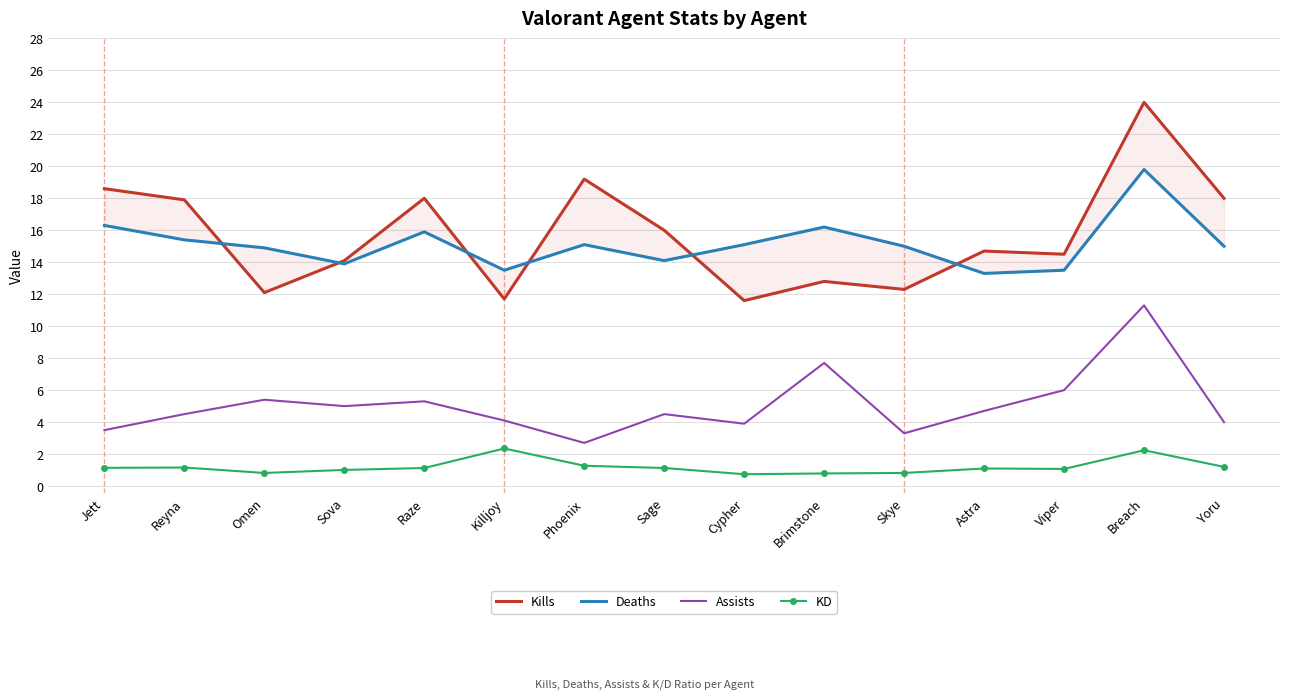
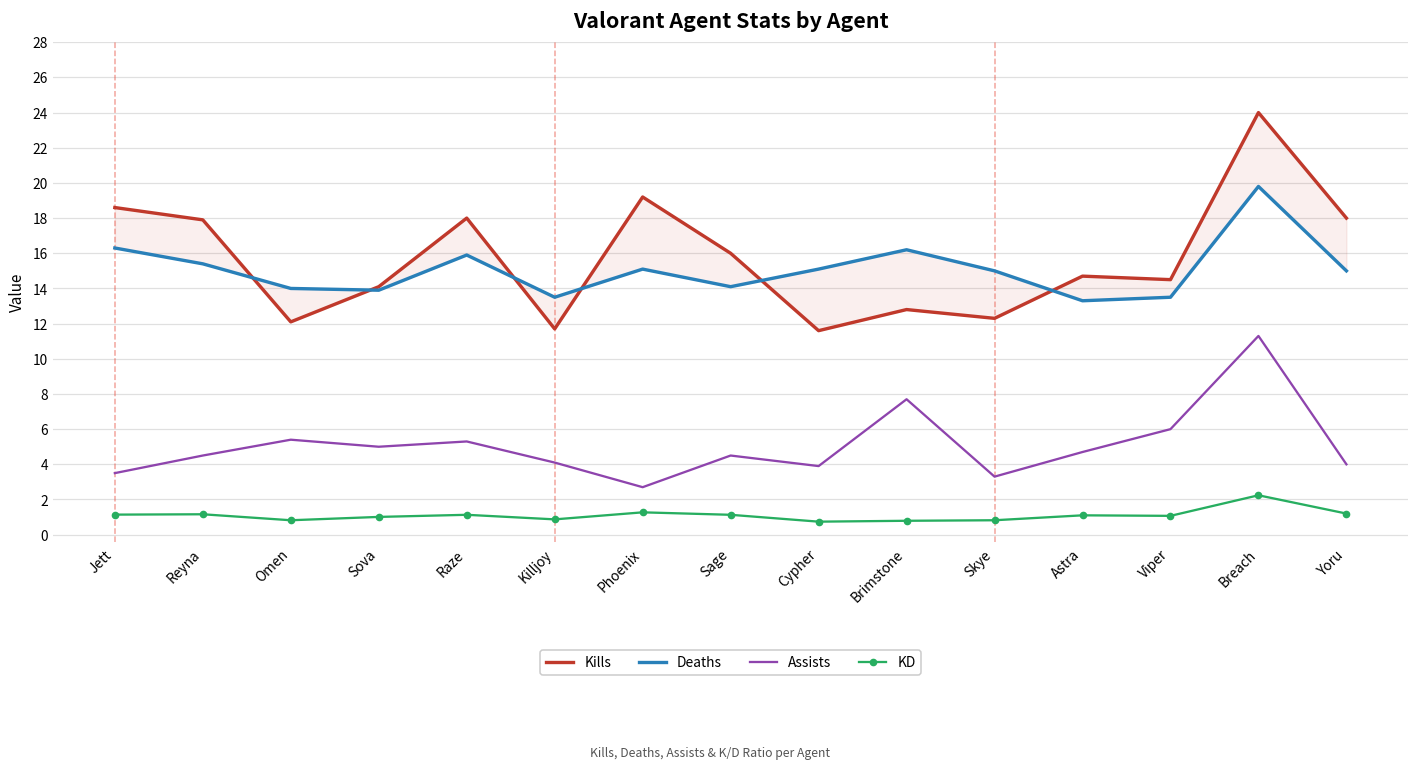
Deaths, Omen: 14.9 -> 14.0
KD, Killjoy: 2.4 -> 0.9
